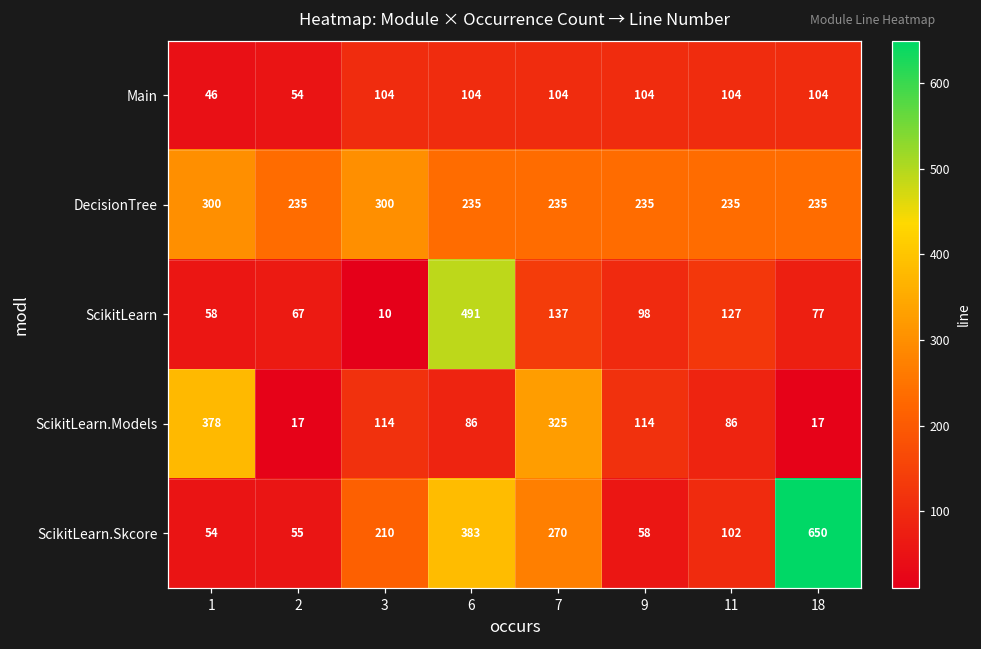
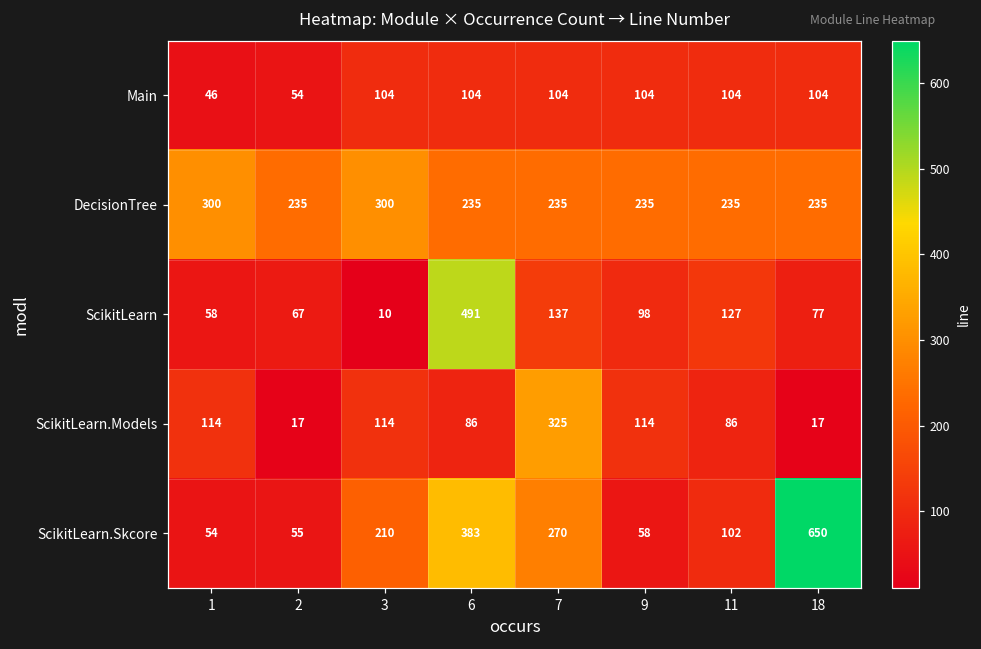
ScikitLearn.Models, 1: 378 -> 114
